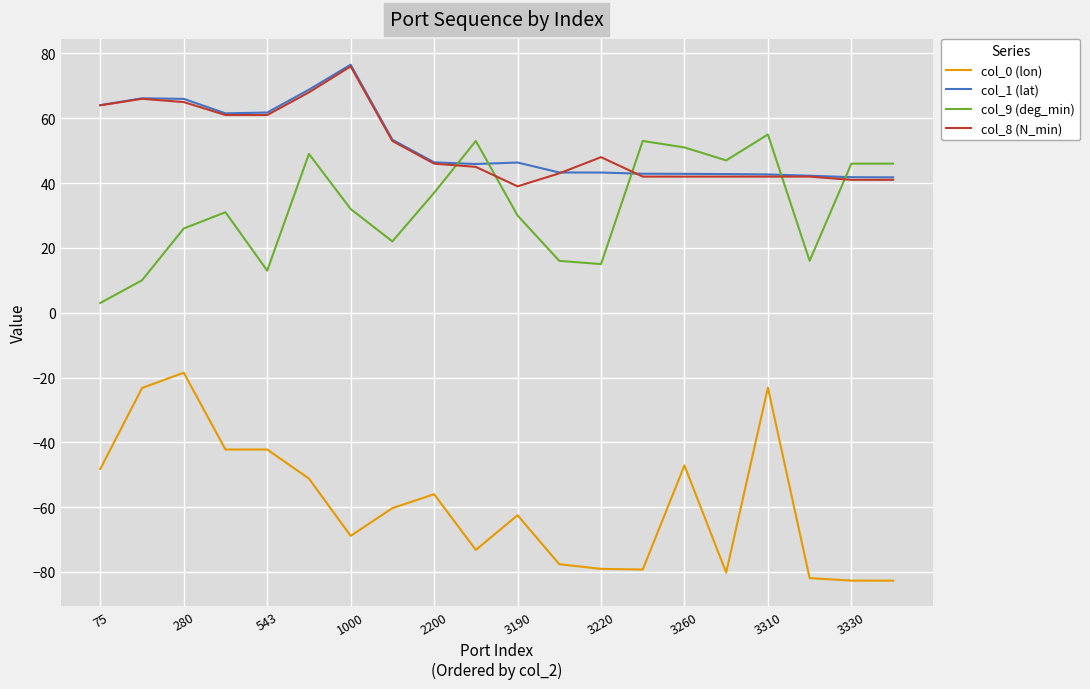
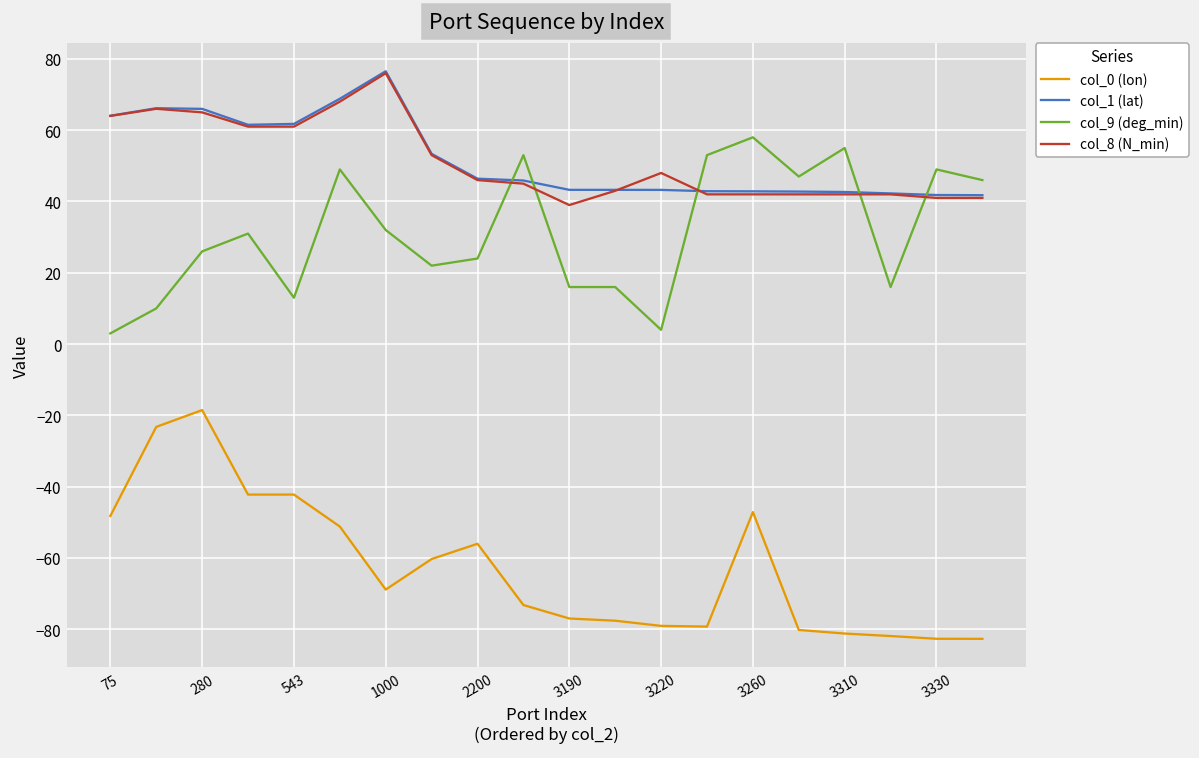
col_9 (deg_min), 2200: 37 -> 24
col_0 (lon), 3190: -62 -> -77
col_1 (lat), 3190: 46 -> 43
col_9 (deg_min), 3190: 30 -> 16
col_9 (deg_min), 3220: 15 -> 4
col_9 (deg_min), 3260: 51 -> 58
col_0 (lon), 3310: -23 -> -81
col_9 (deg_min), 3330: 46 -> 49
